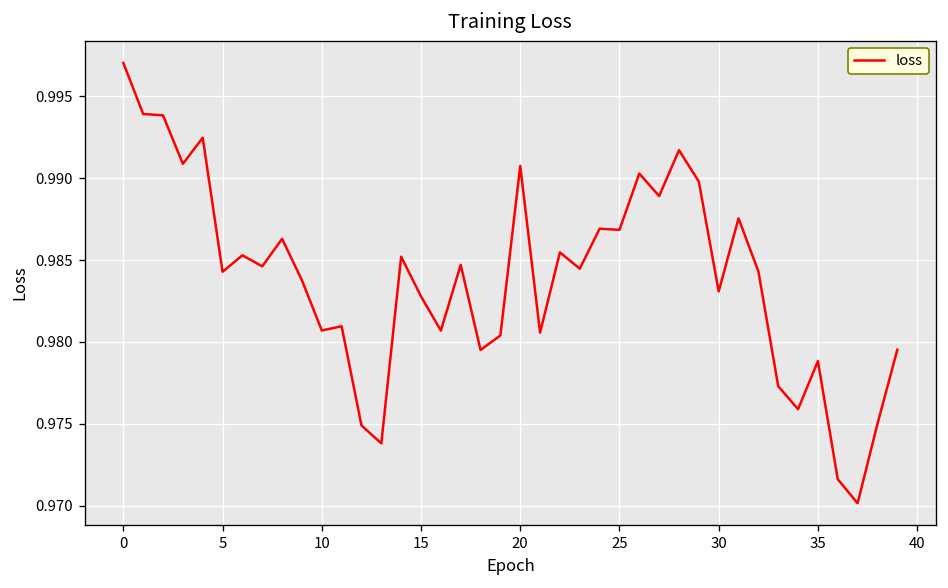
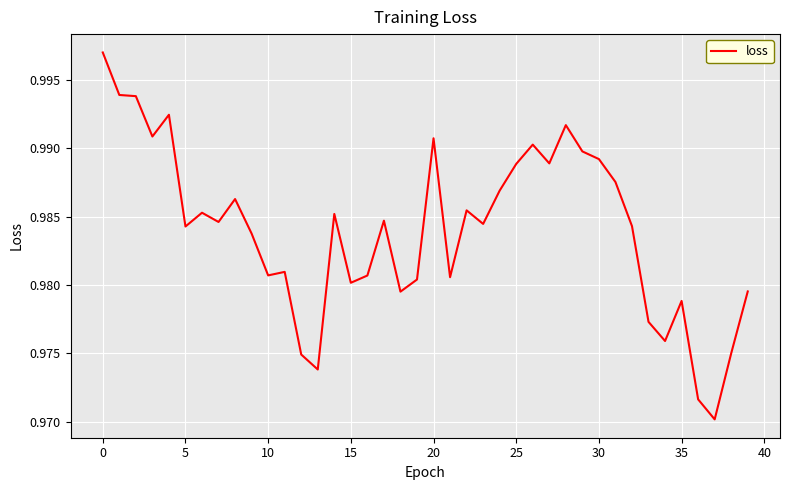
15: 0.9828 -> 0.9802
25: 0.9868 -> 0.9889
30: 0.9831 -> 0.9892
